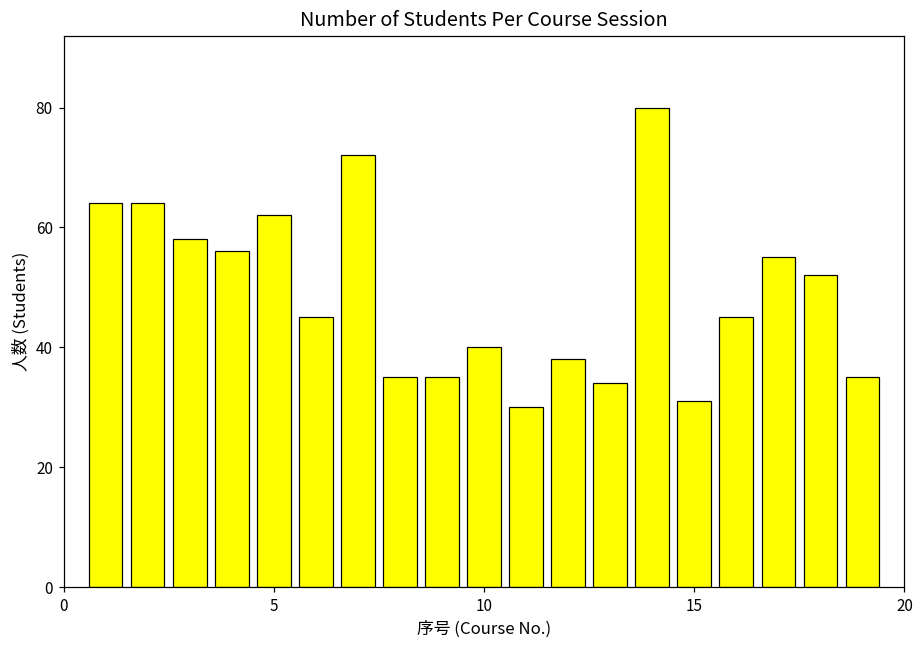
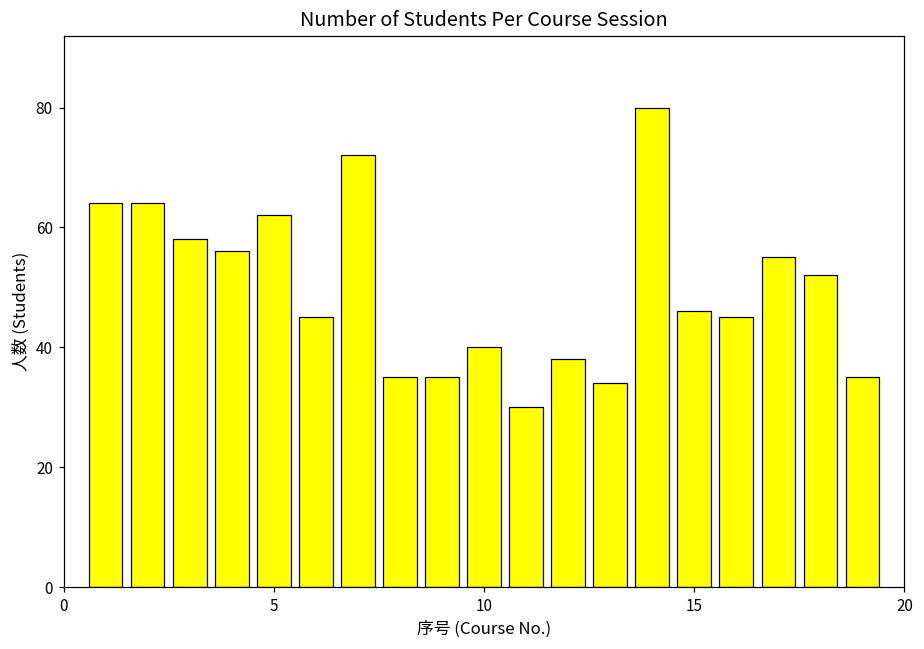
15: 31 -> 46
